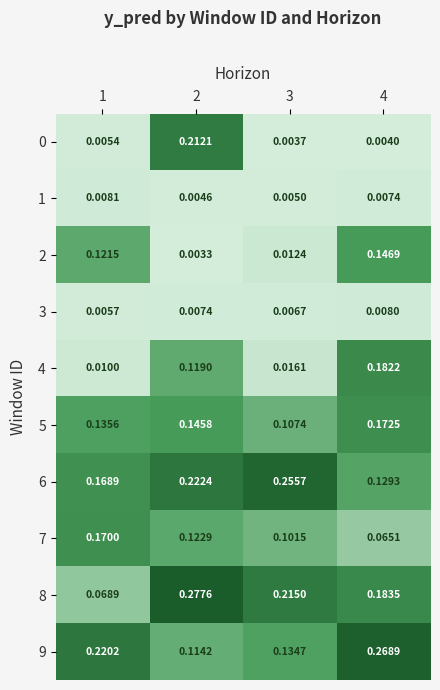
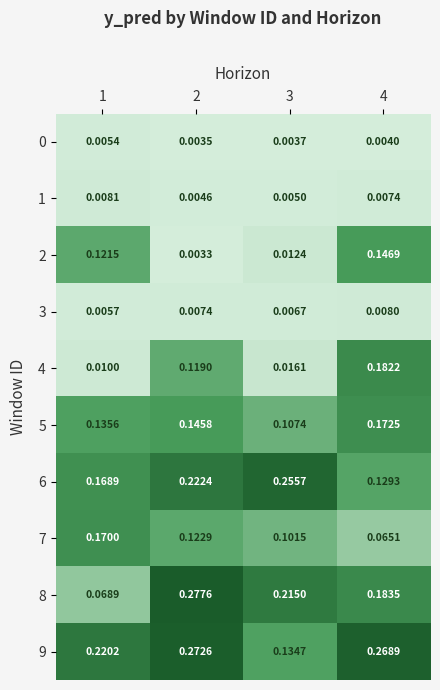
0, 2: 0.2121 -> 0.0035
9, 2: 0.1142 -> 0.2726
